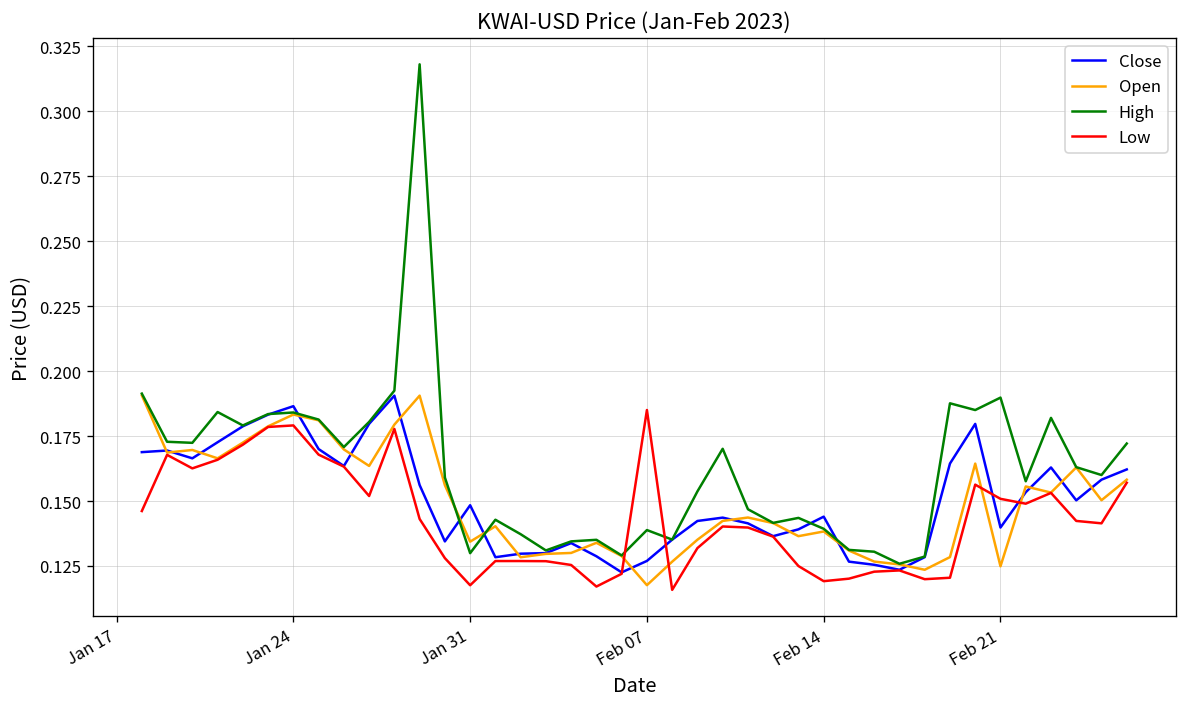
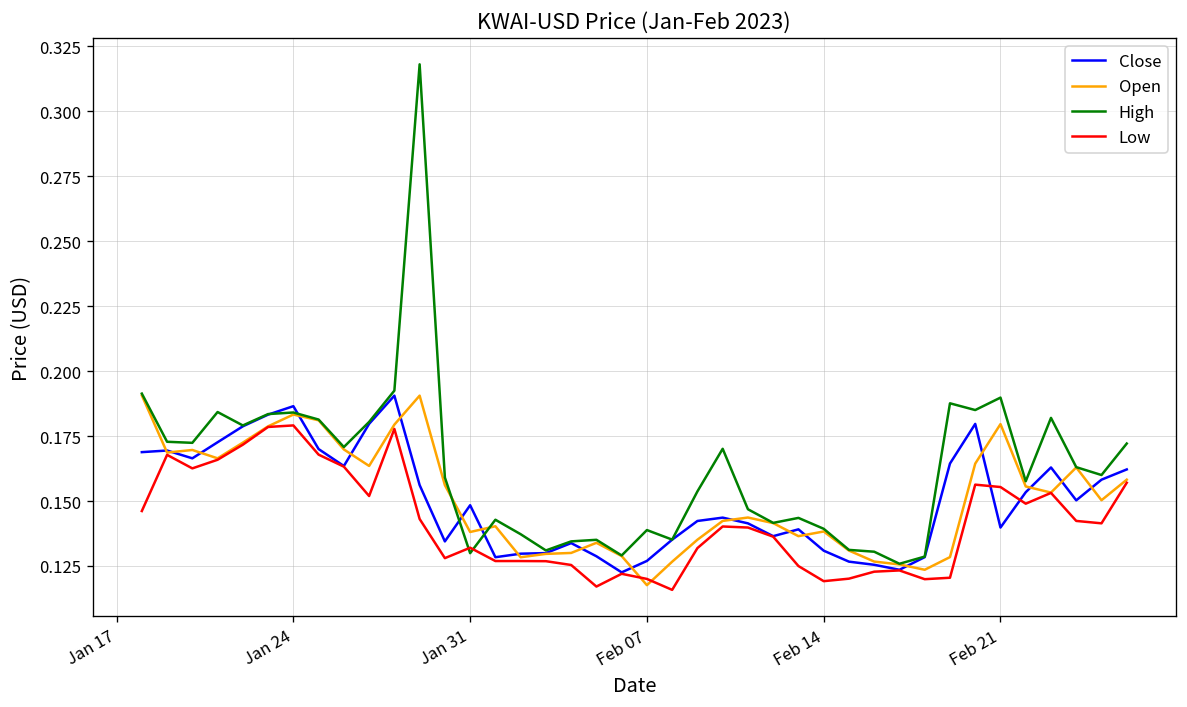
Open, Jan 31: 0.134 -> 0.138
Low, Jan 31: 0.118 -> 0.132
Low, Feb 07: 0.185 -> 0.120
Close, Feb 14: 0.144 -> 0.131
Open, Feb 21: 0.125 -> 0.180
Low, Feb 21: 0.151 -> 0.155
